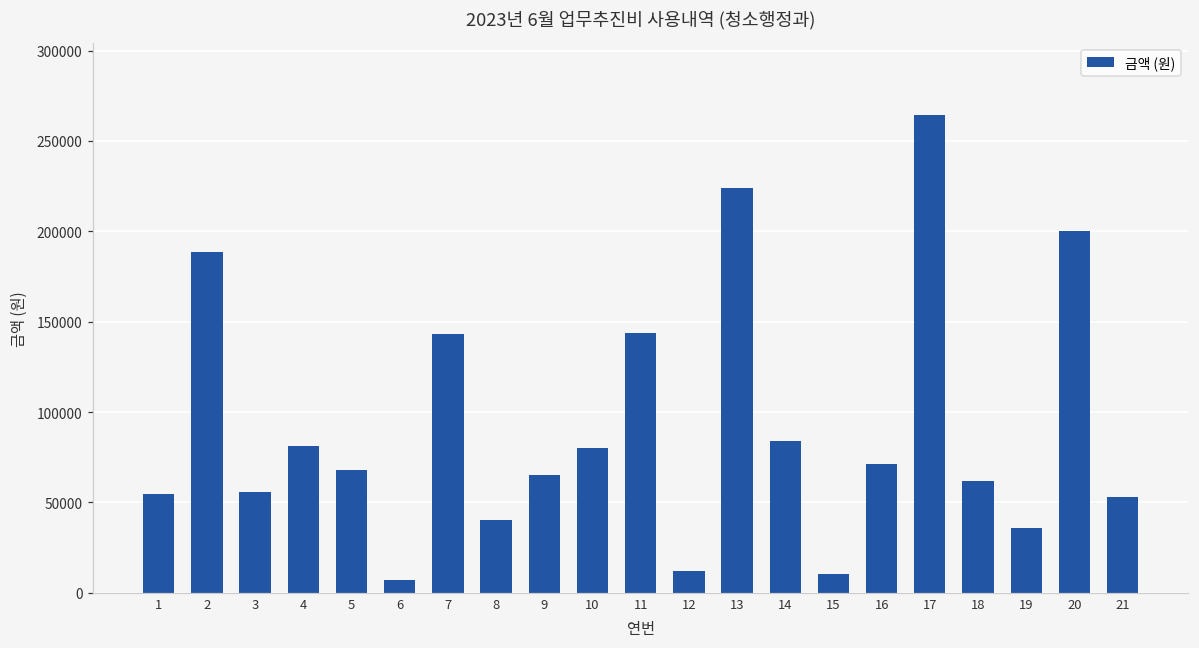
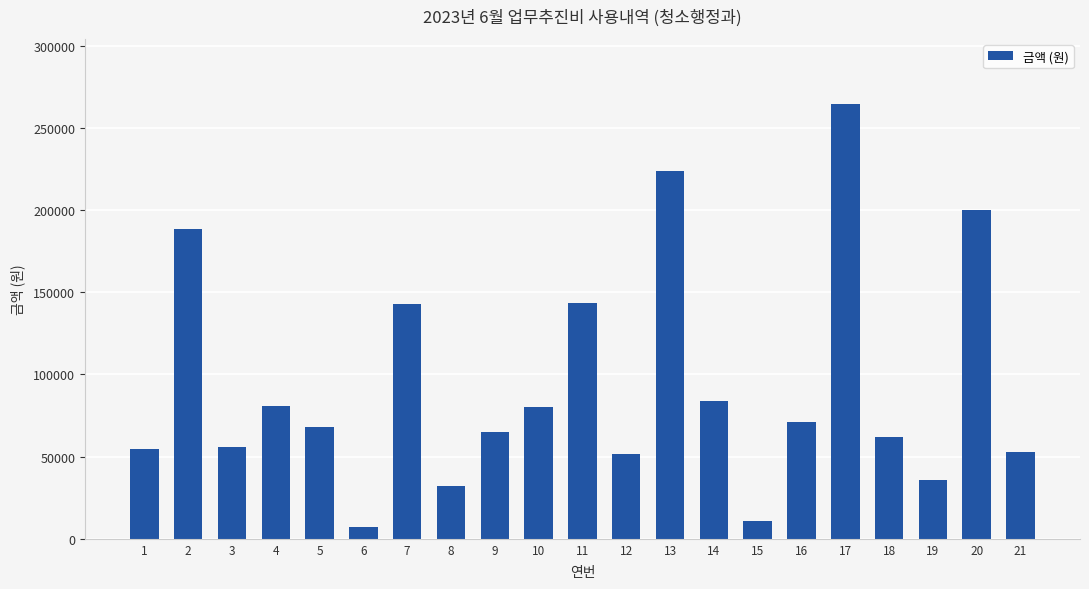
8: 40000 -> 32000
12: 12000 -> 52000
